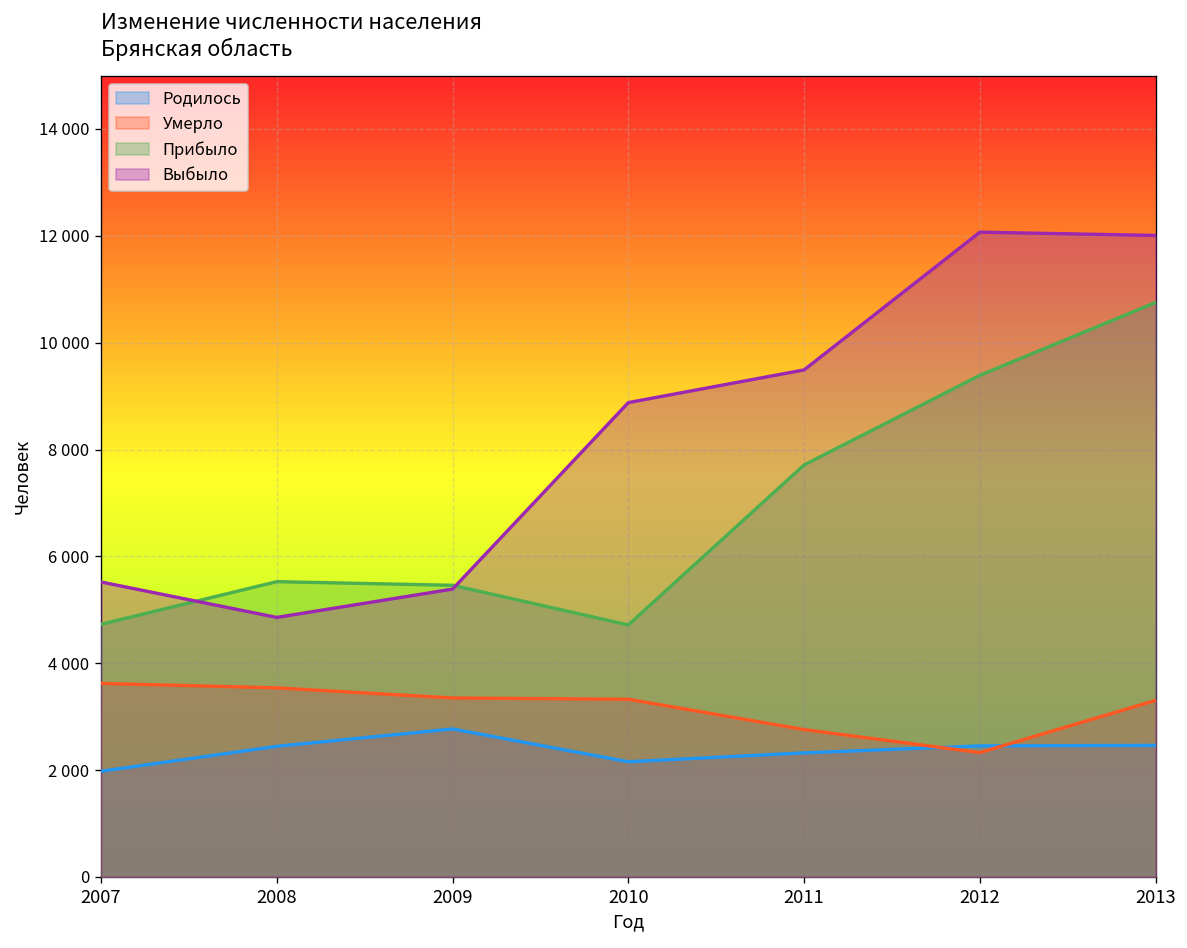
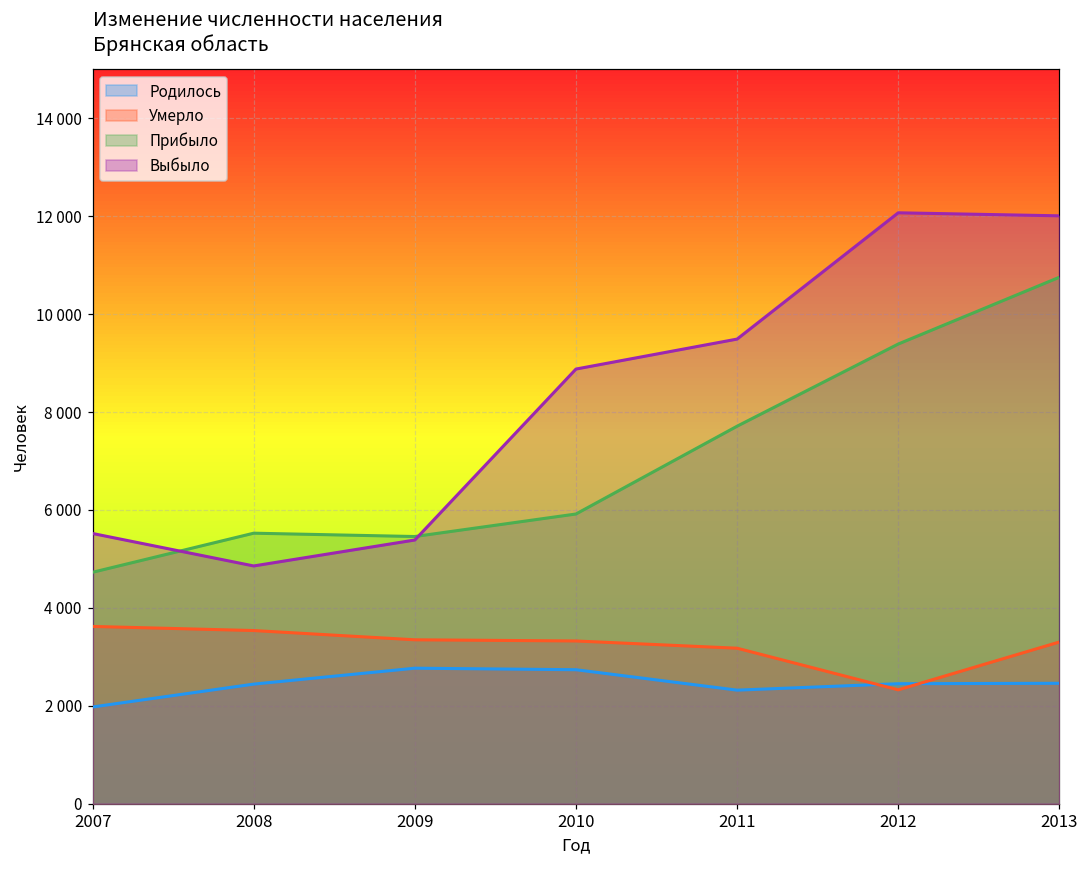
Родилось, 2010: 2200 -> 2700
Прибыло, 2010: 4700 -> 5900
Умерло, 2011: 2800 -> 3200
